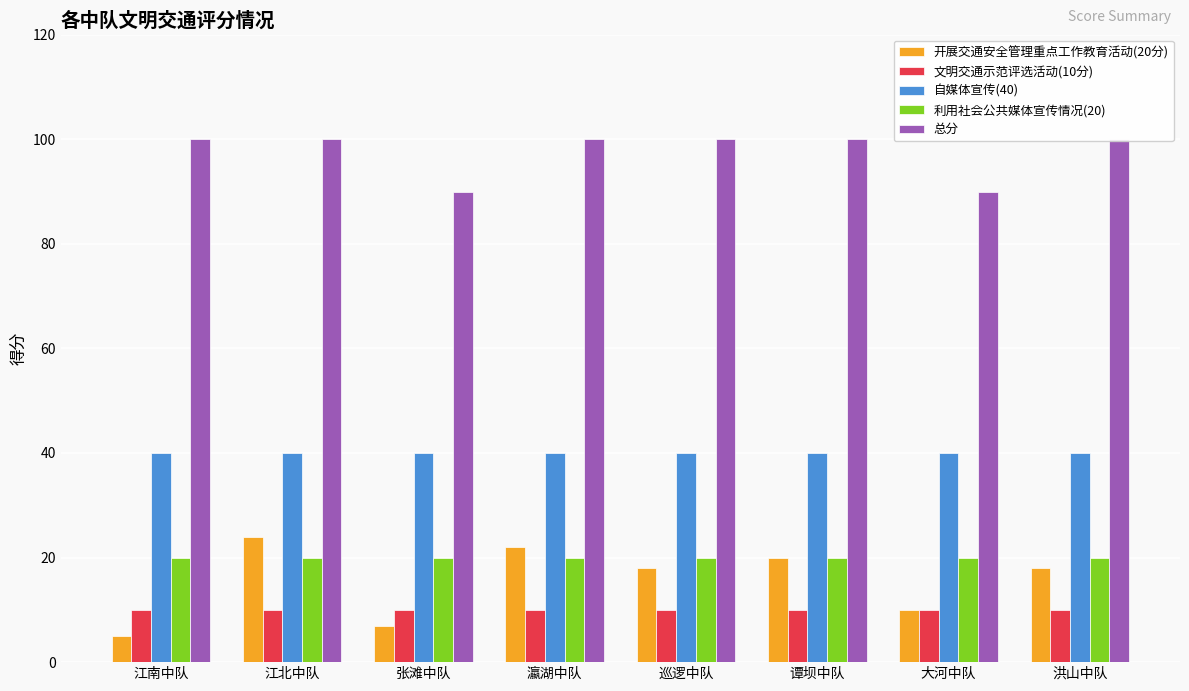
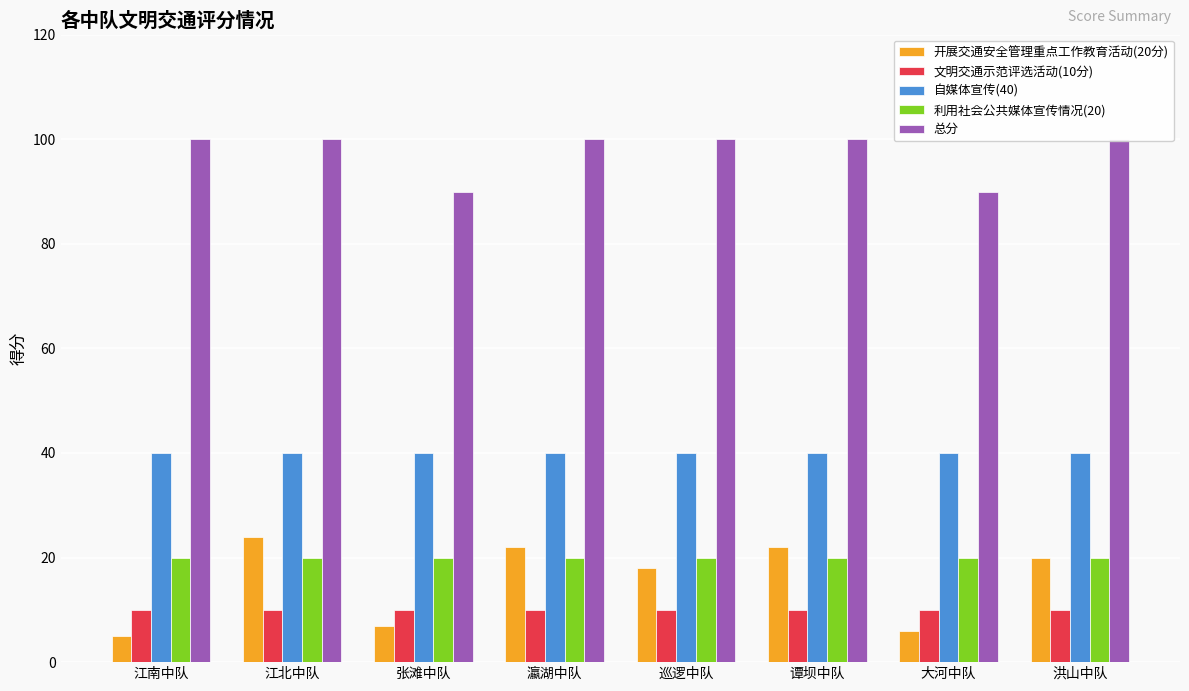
开展交通安全管理重点工作教育活动(20分), 谭坝中队: 20 -> 22
开展交通安全管理重点工作教育活动(20分), 大河中队: 10 -> 6
开展交通安全管理重点工作教育活动(20分), 洪山中队: 18 -> 20
